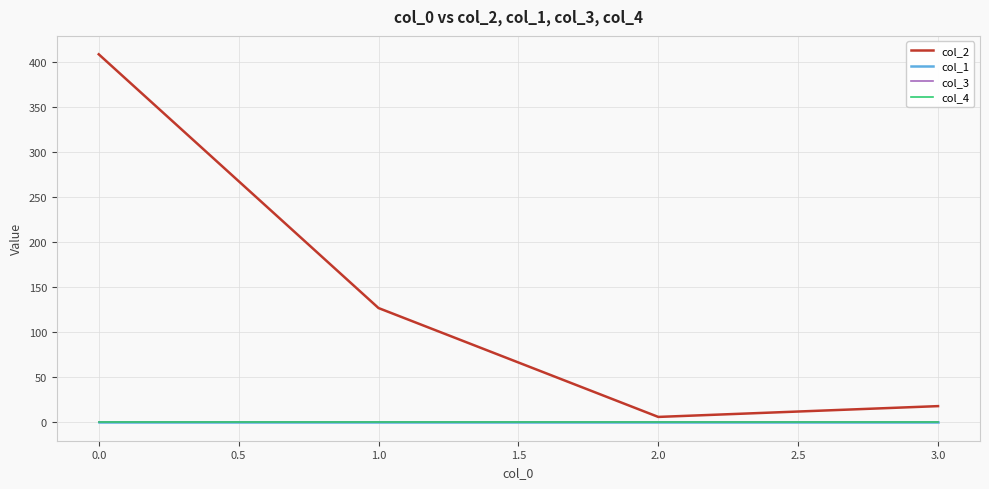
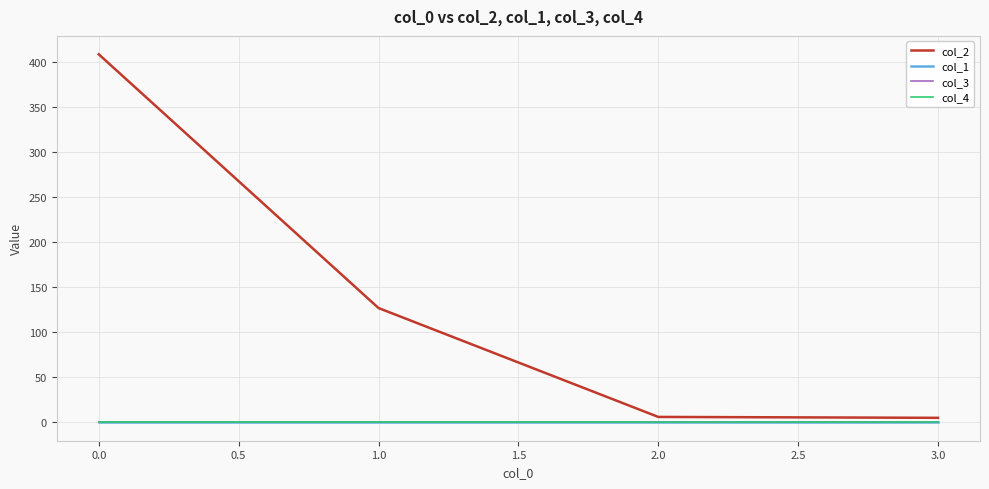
col_2, 3.0: 20 -> 10
